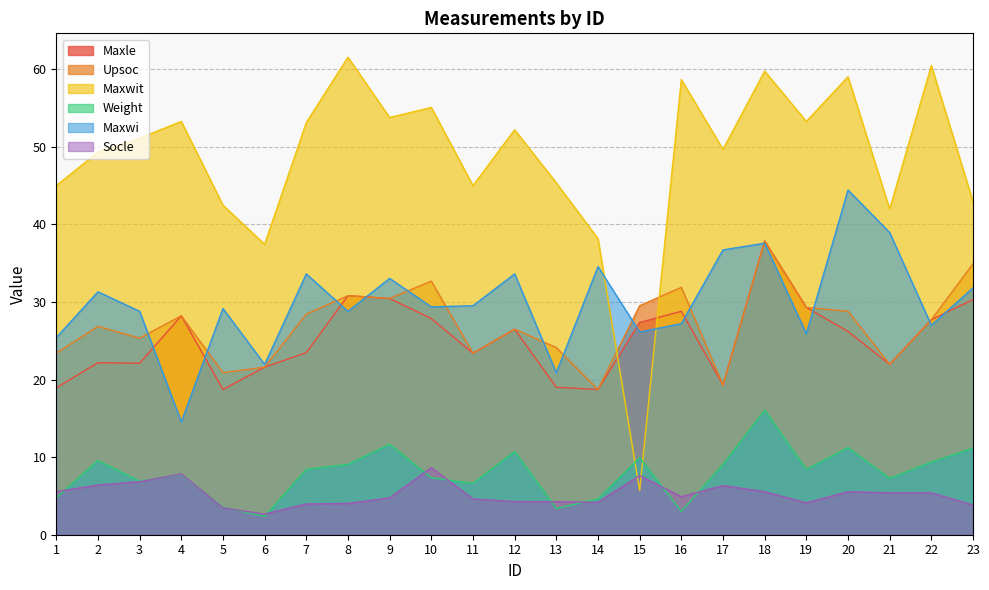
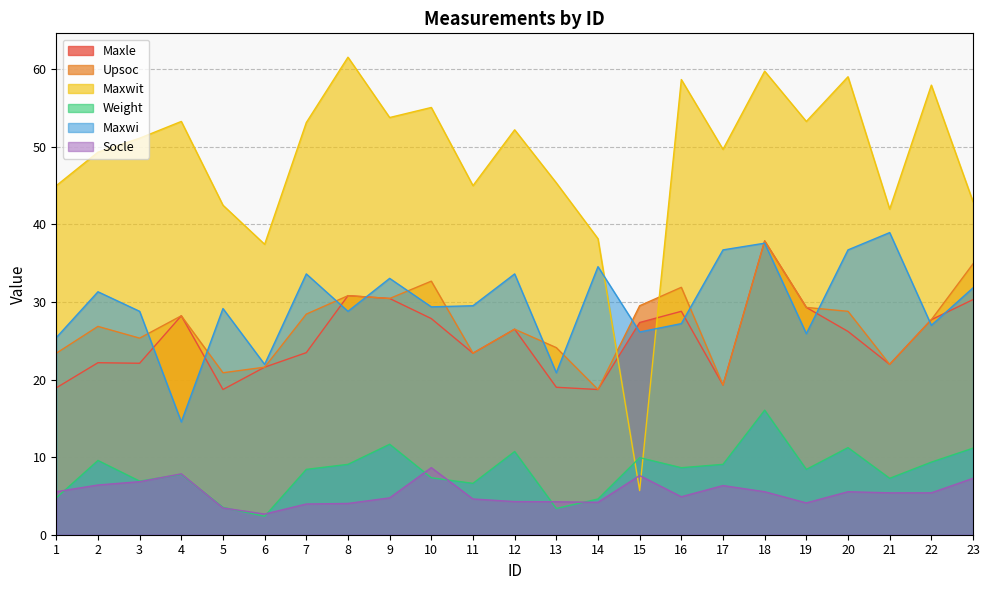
Weight, 16: 3 -> 9
Maxwi, 20: 44 -> 37
Maxwit, 22: 60 -> 58
Socle, 23: 4 -> 7
